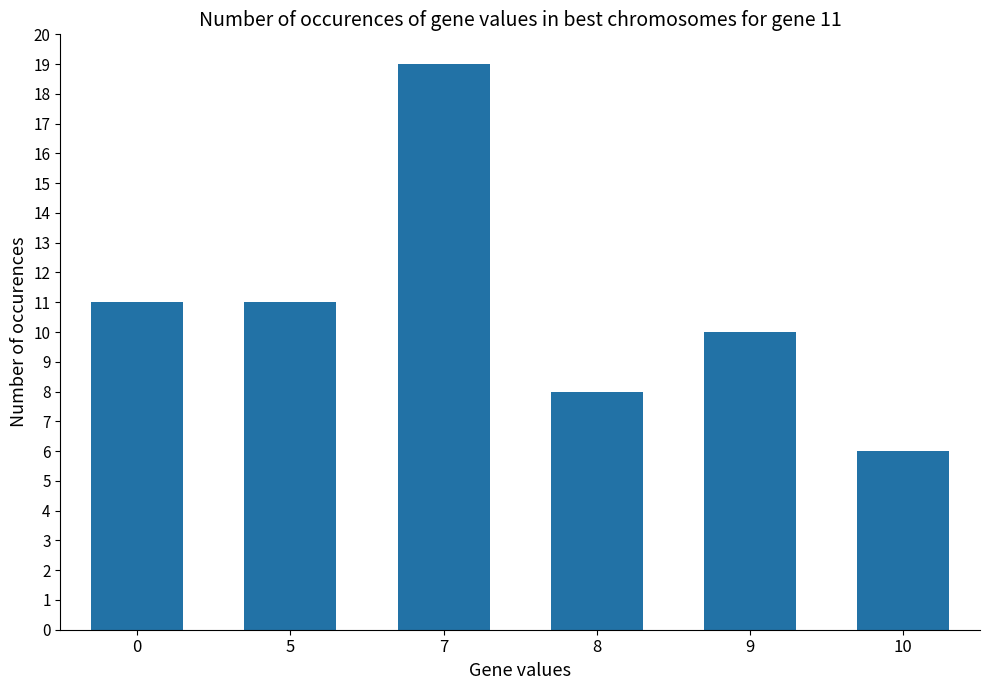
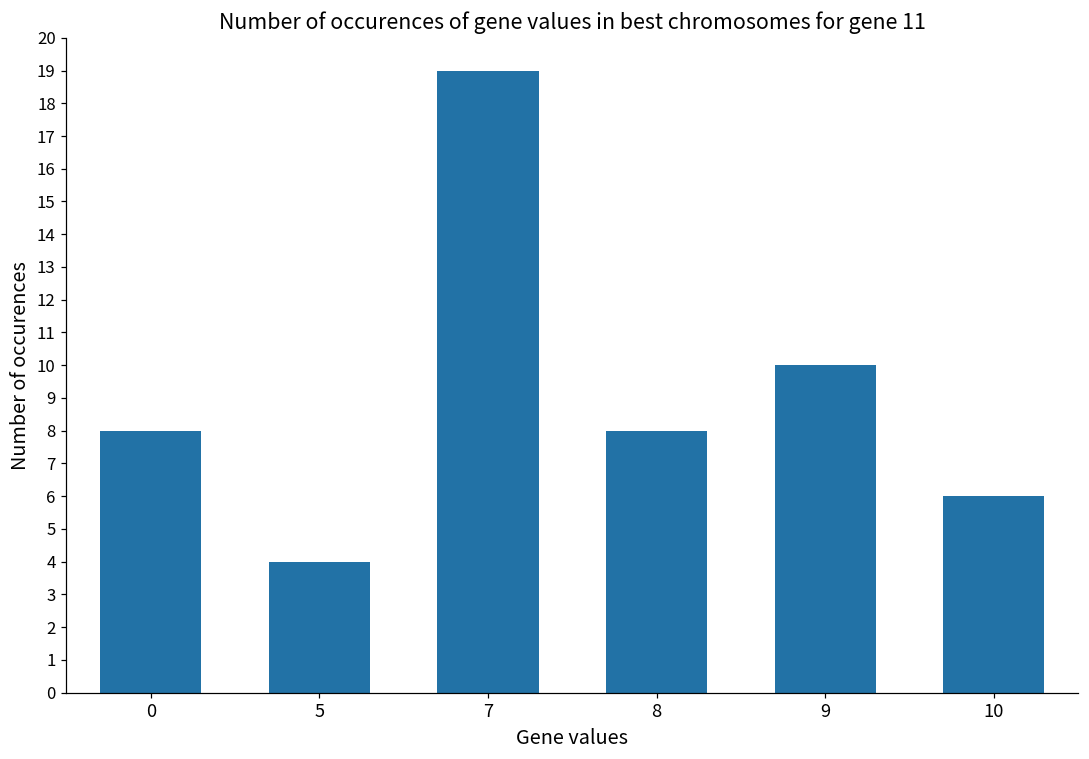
0: 11 -> 8
5: 11 -> 4
